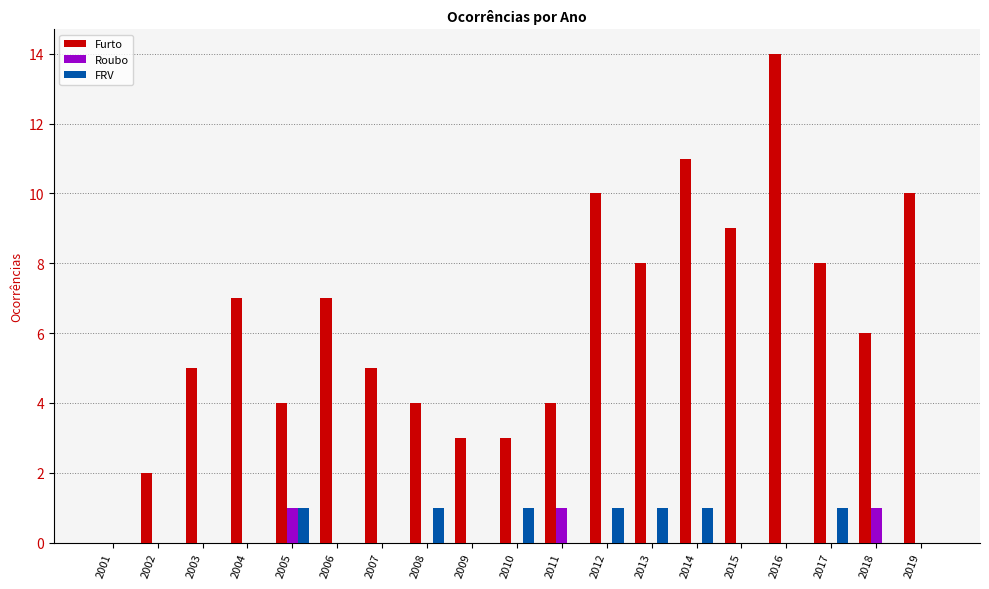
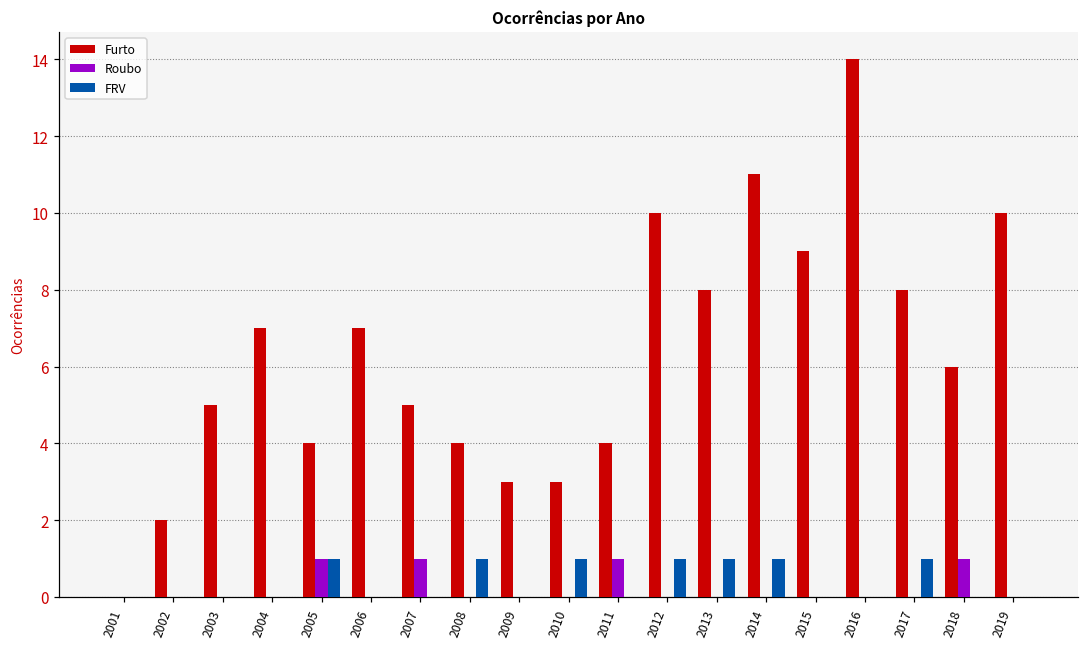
Roubo, 2007: 0 -> 1
